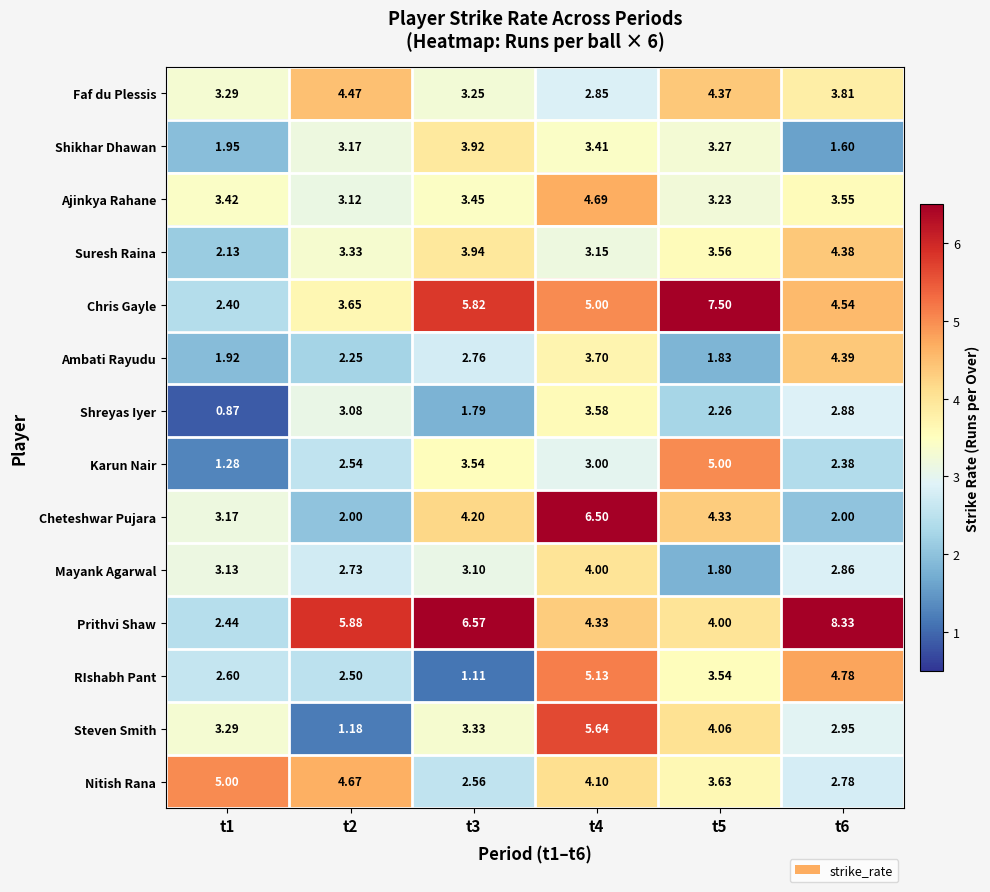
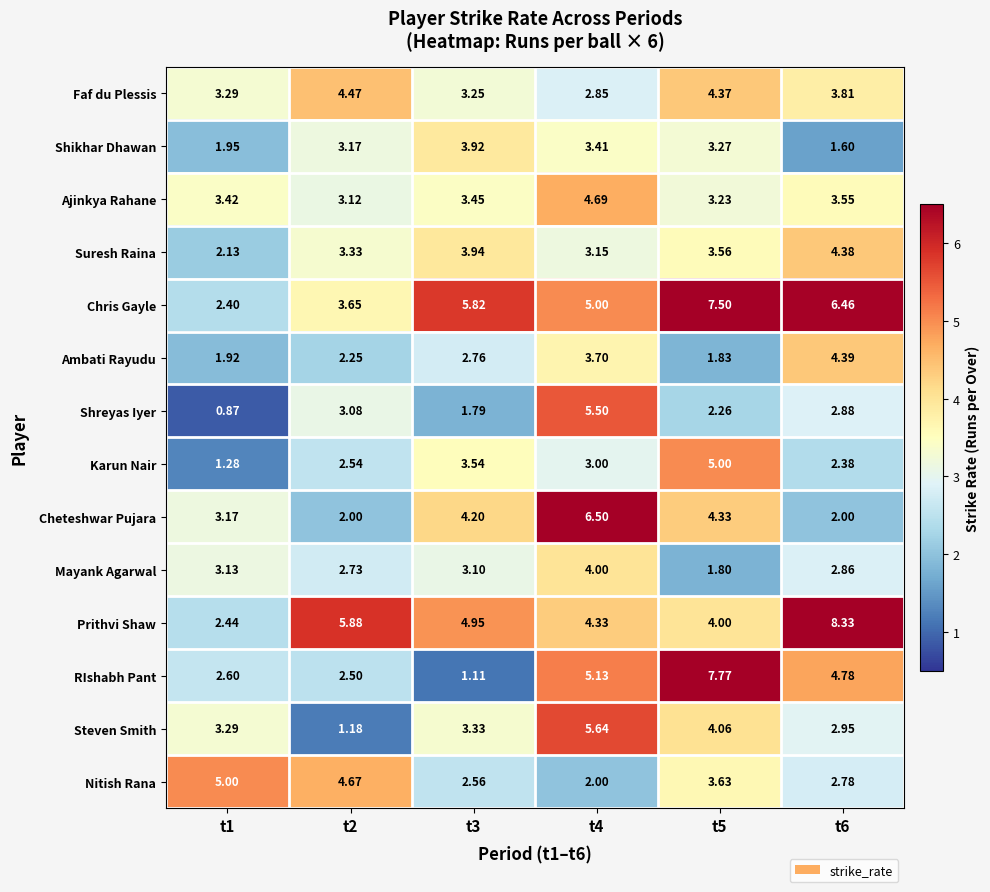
Chris Gayle, t6: 4.54 -> 6.46
Shreyas Iyer, t4: 3.58 -> 5.50
Prithvi Shaw, t3: 6.57 -> 4.95
RIshabh Pant, t5: 3.54 -> 7.77
Nitish Rana, t4: 4.10 -> 2.00
